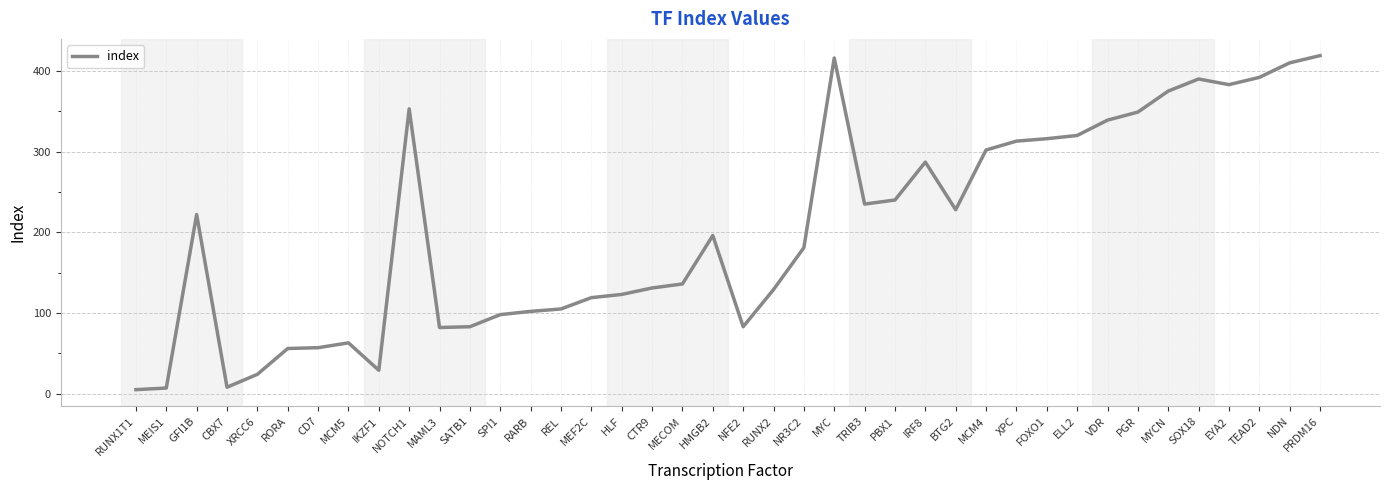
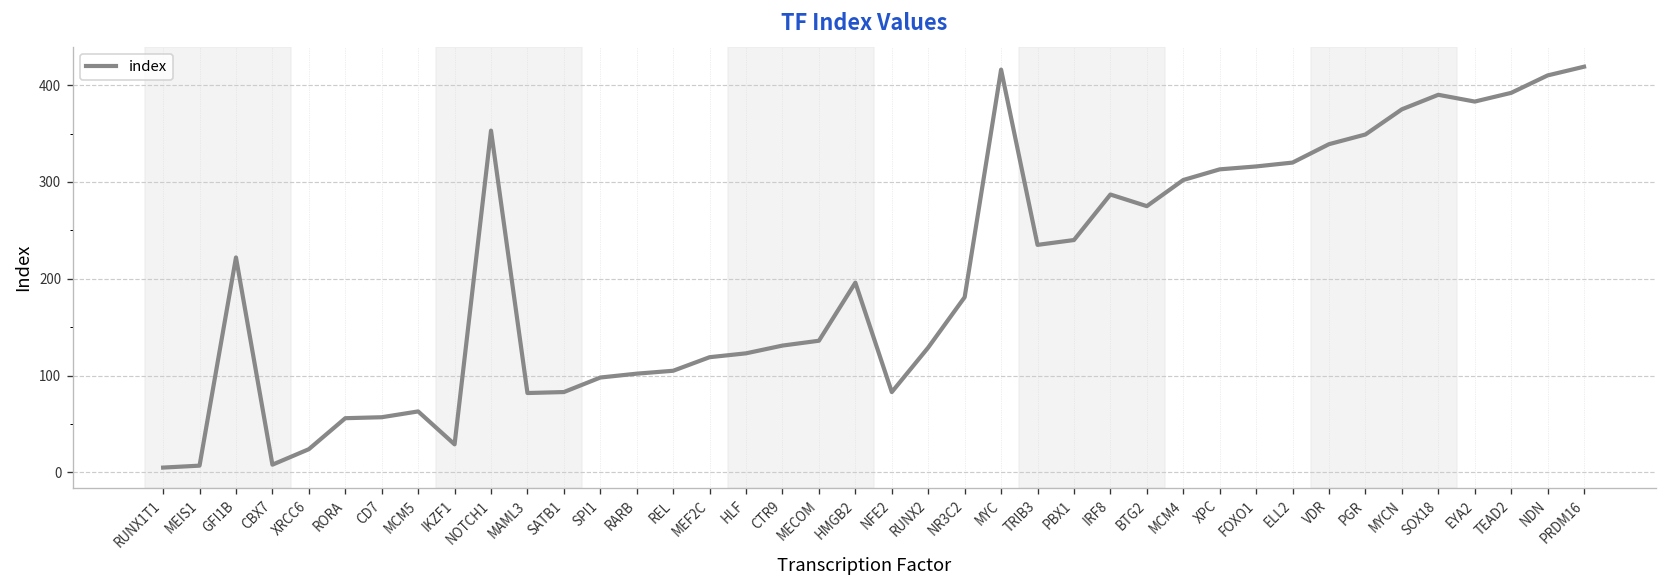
BTG2: 230 -> 280
